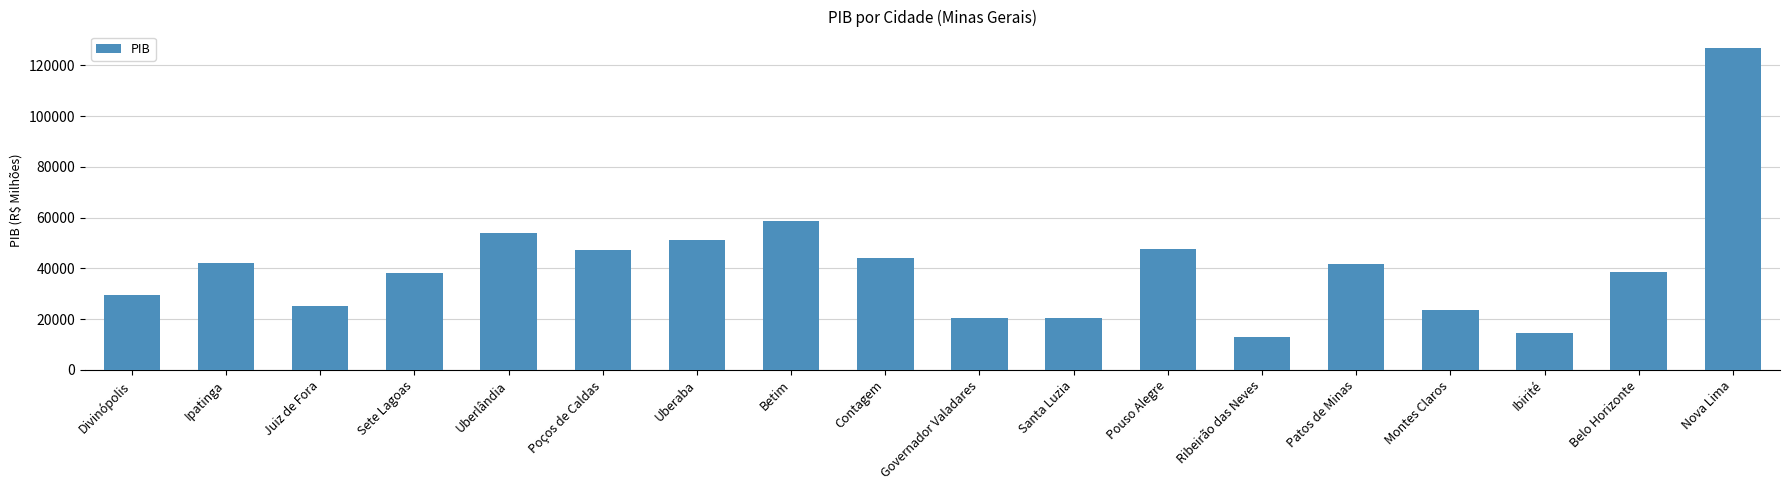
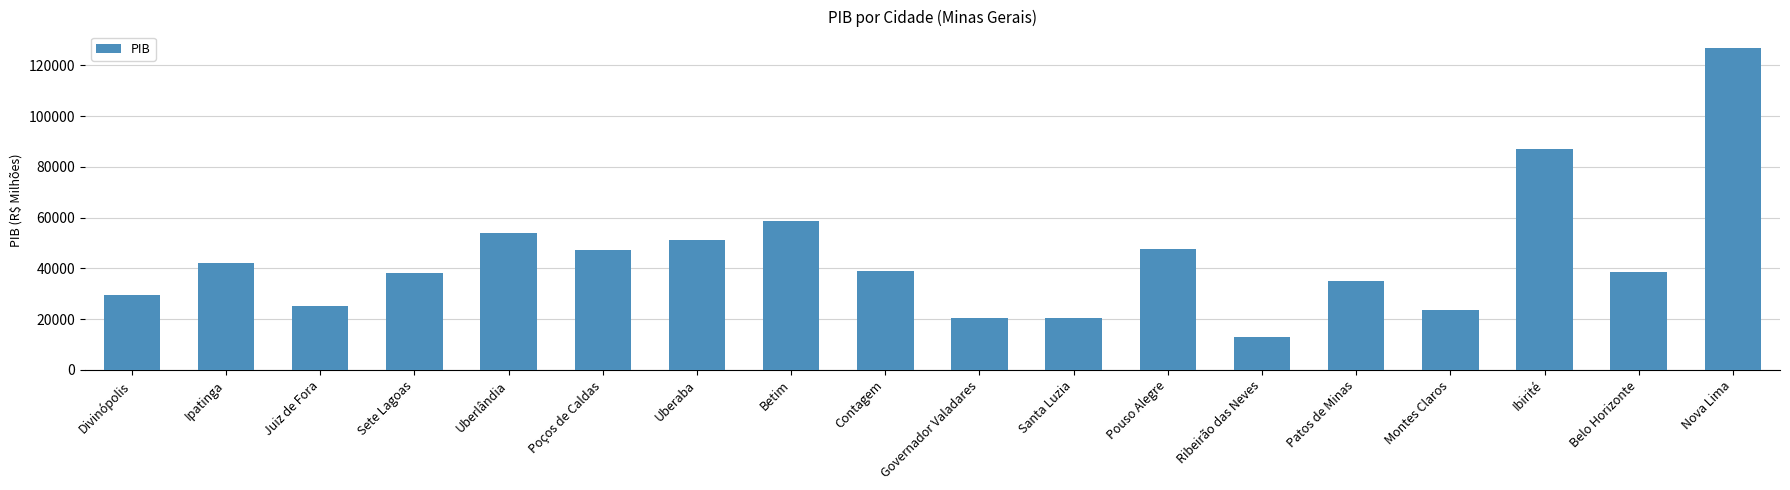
Contagem: 44000 -> 39000
Patos de Minas: 42000 -> 35000
Ibirité: 14000 -> 87000
